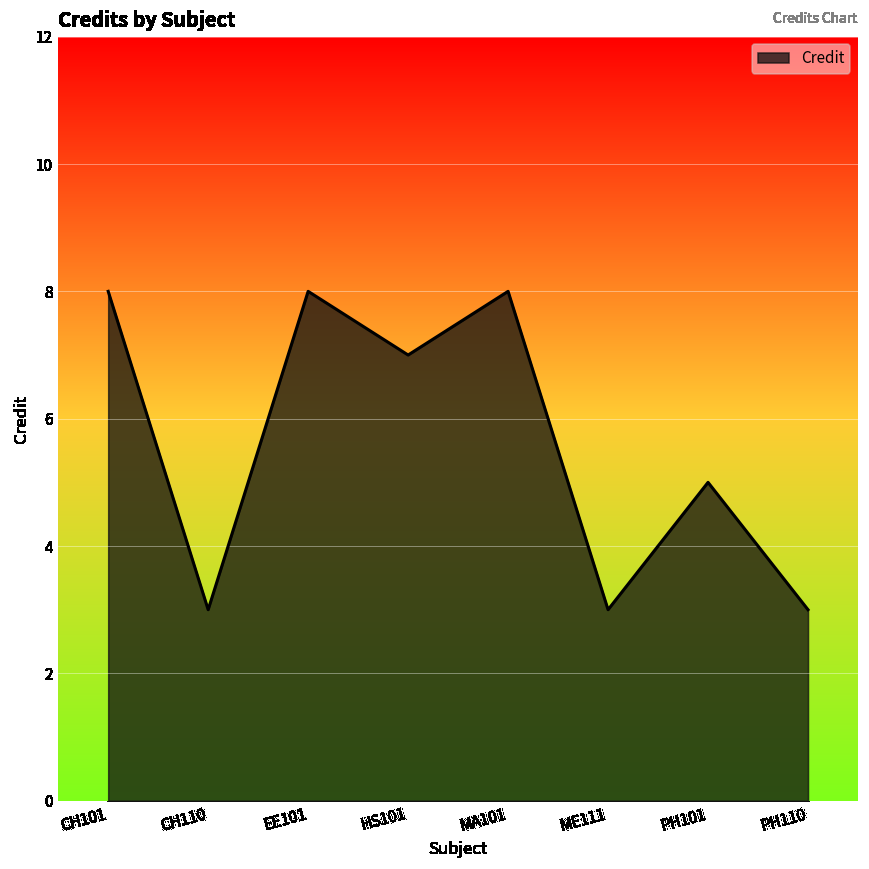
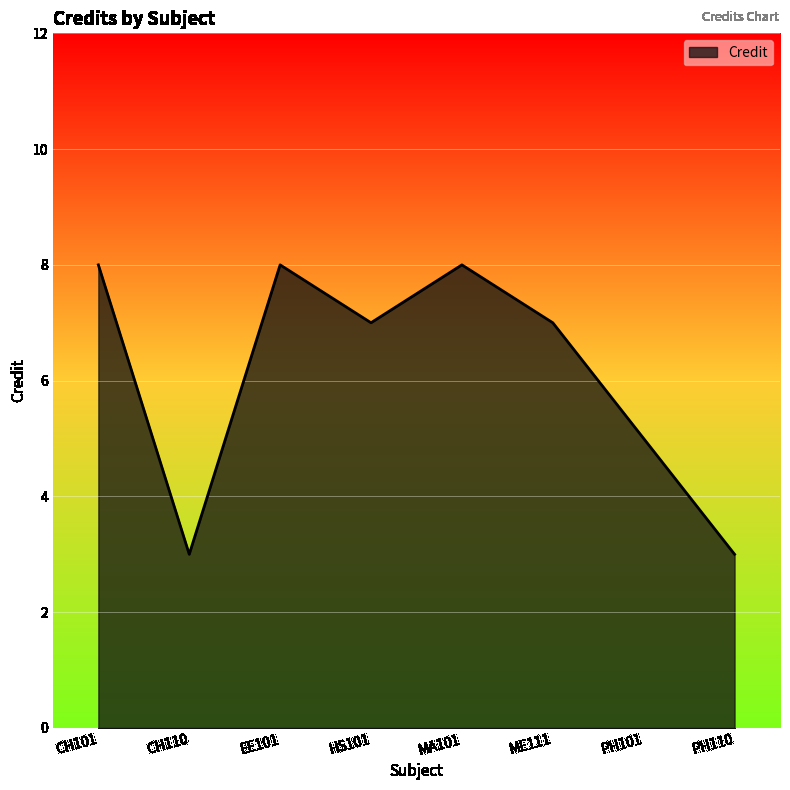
ME111: 3 -> 7
